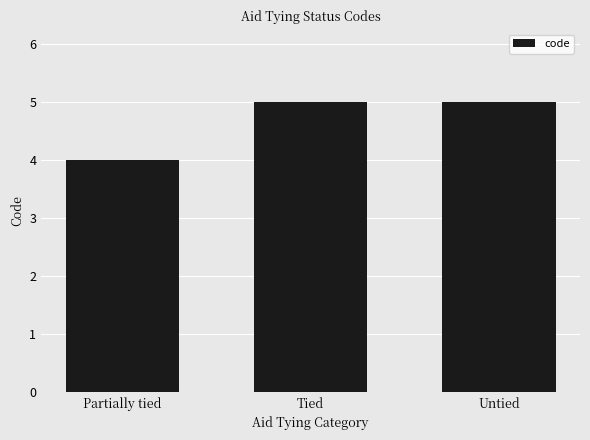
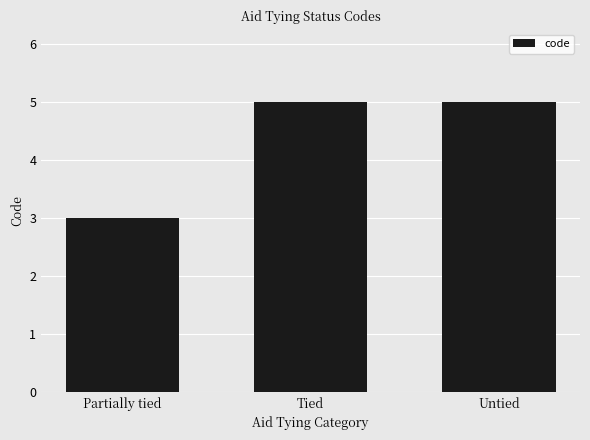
Partially tied: 4 -> 3
